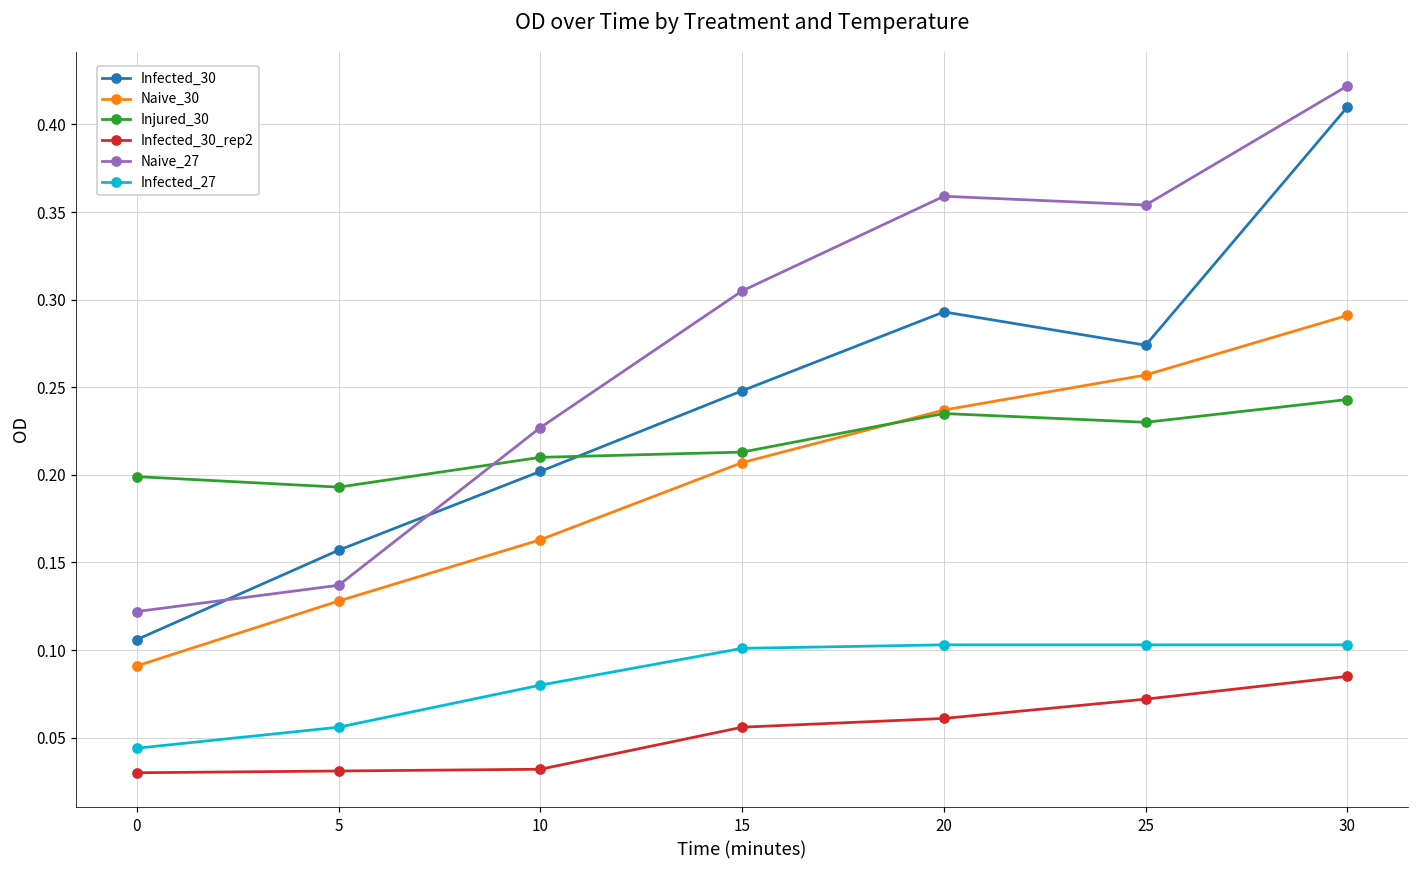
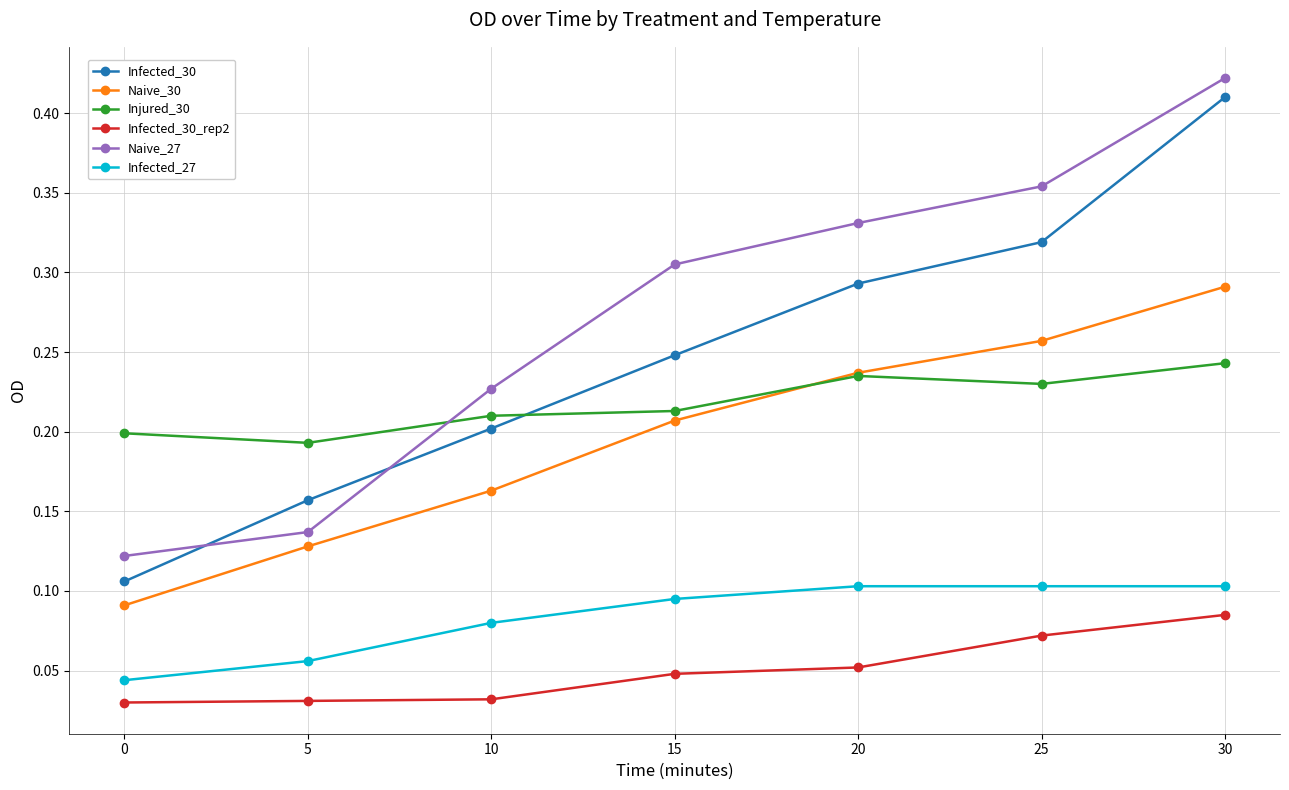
Infected_30_rep2, 15: 0.056 -> 0.048
Infected_27, 15: 0.101 -> 0.095
Infected_30_rep2, 20: 0.061 -> 0.052
Naive_27, 20: 0.359 -> 0.331
Infected_30, 25: 0.274 -> 0.319
